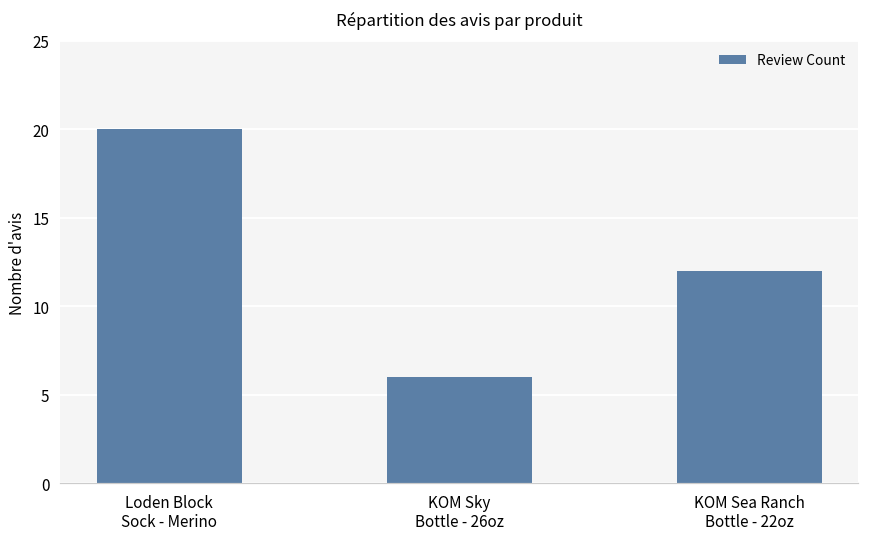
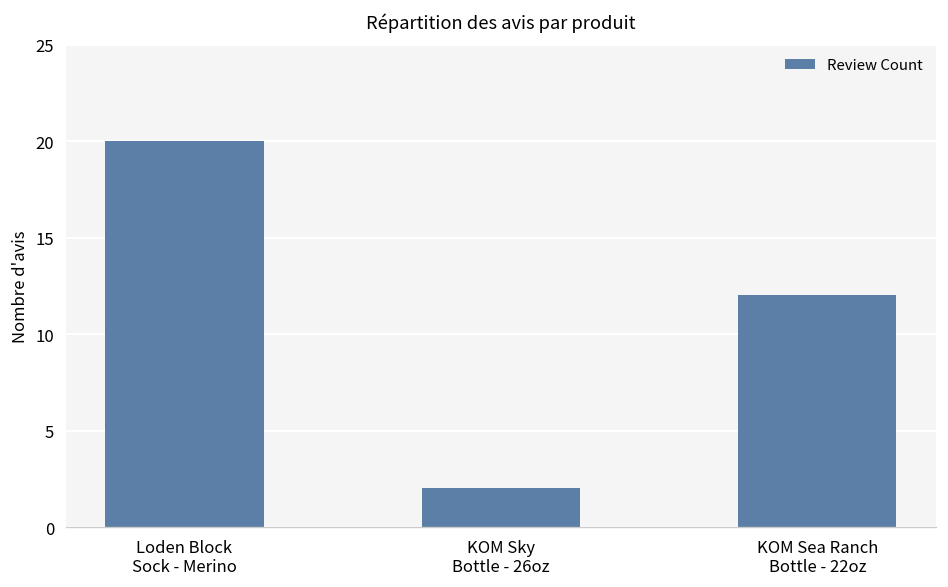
KOM Sky Bottle - 26oz: 6 -> 2
